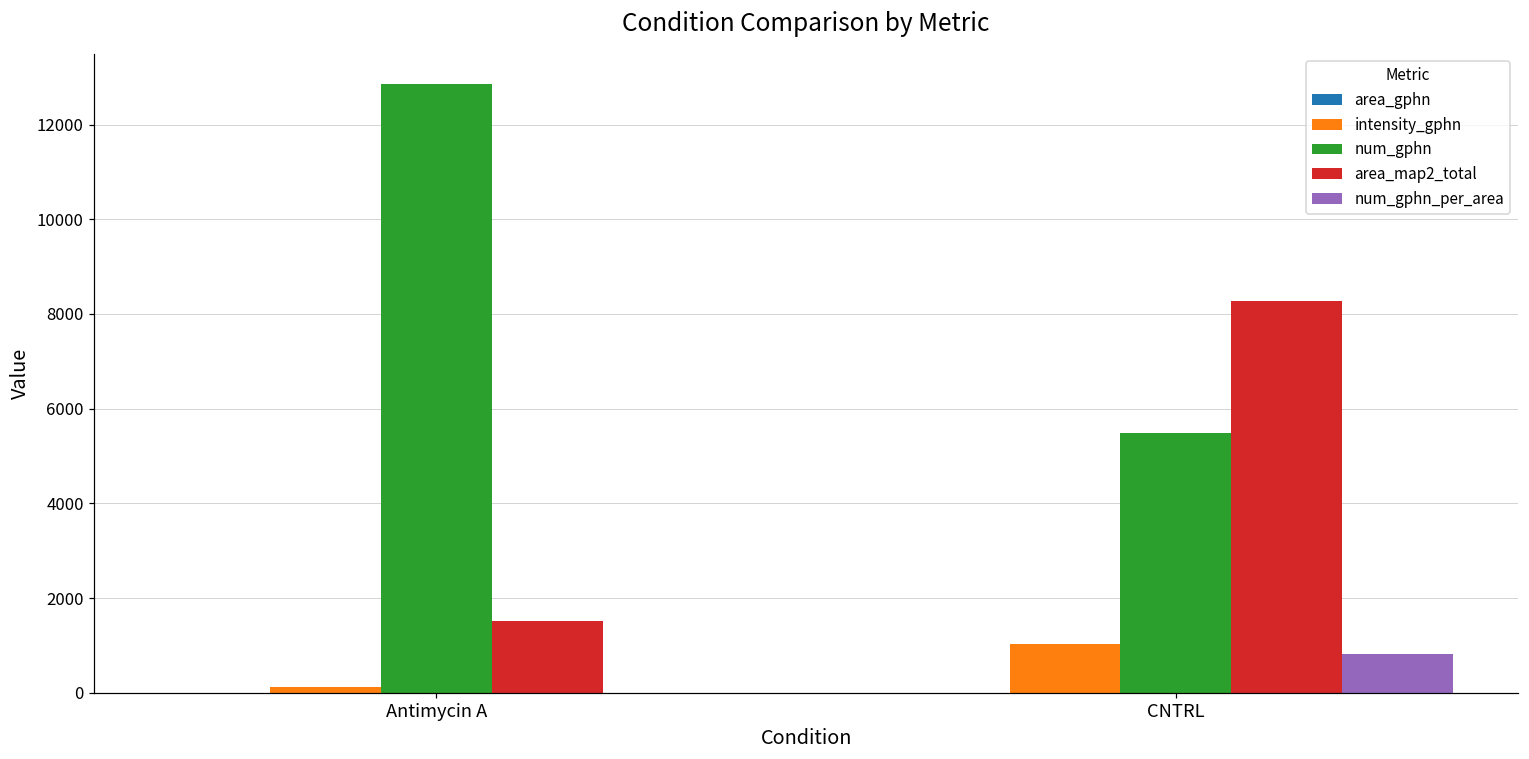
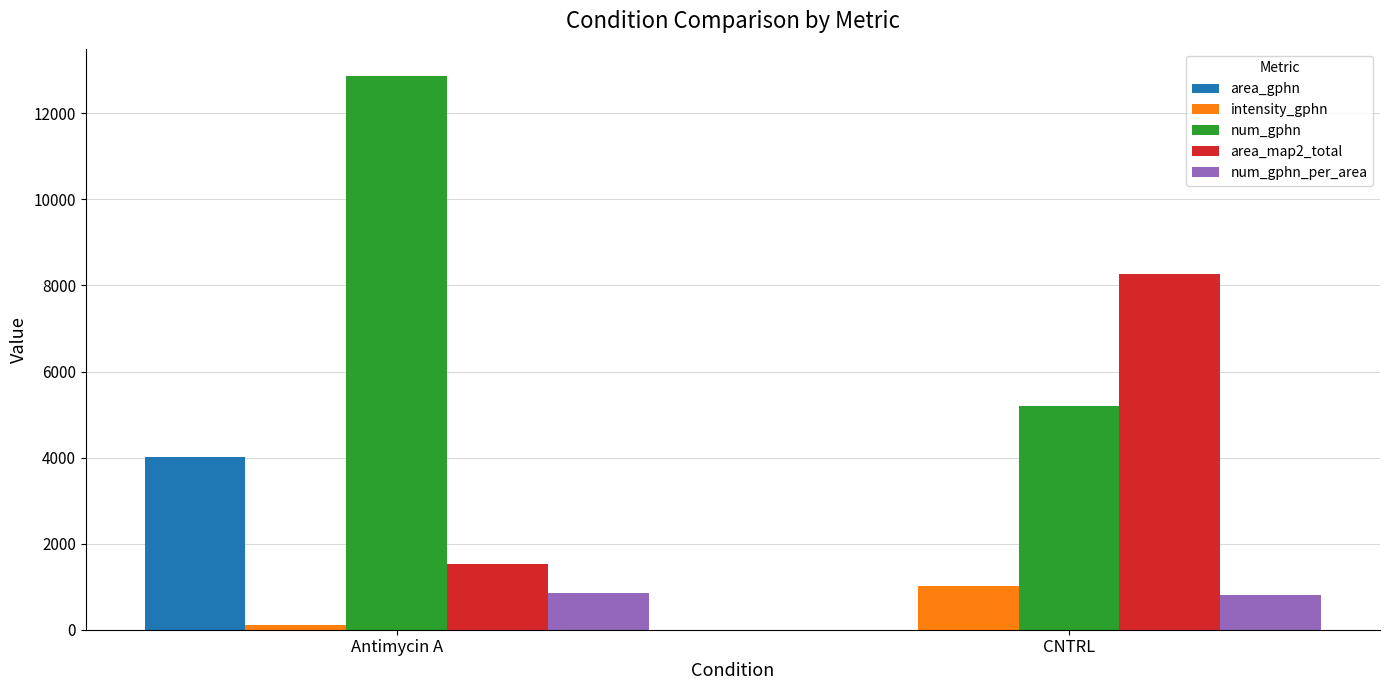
area_gphn, Antimycin A: 0 -> 4000
num_gphn_per_area, Antimycin A: 0 -> 800
num_gphn, CNTRL: 5500 -> 5200
